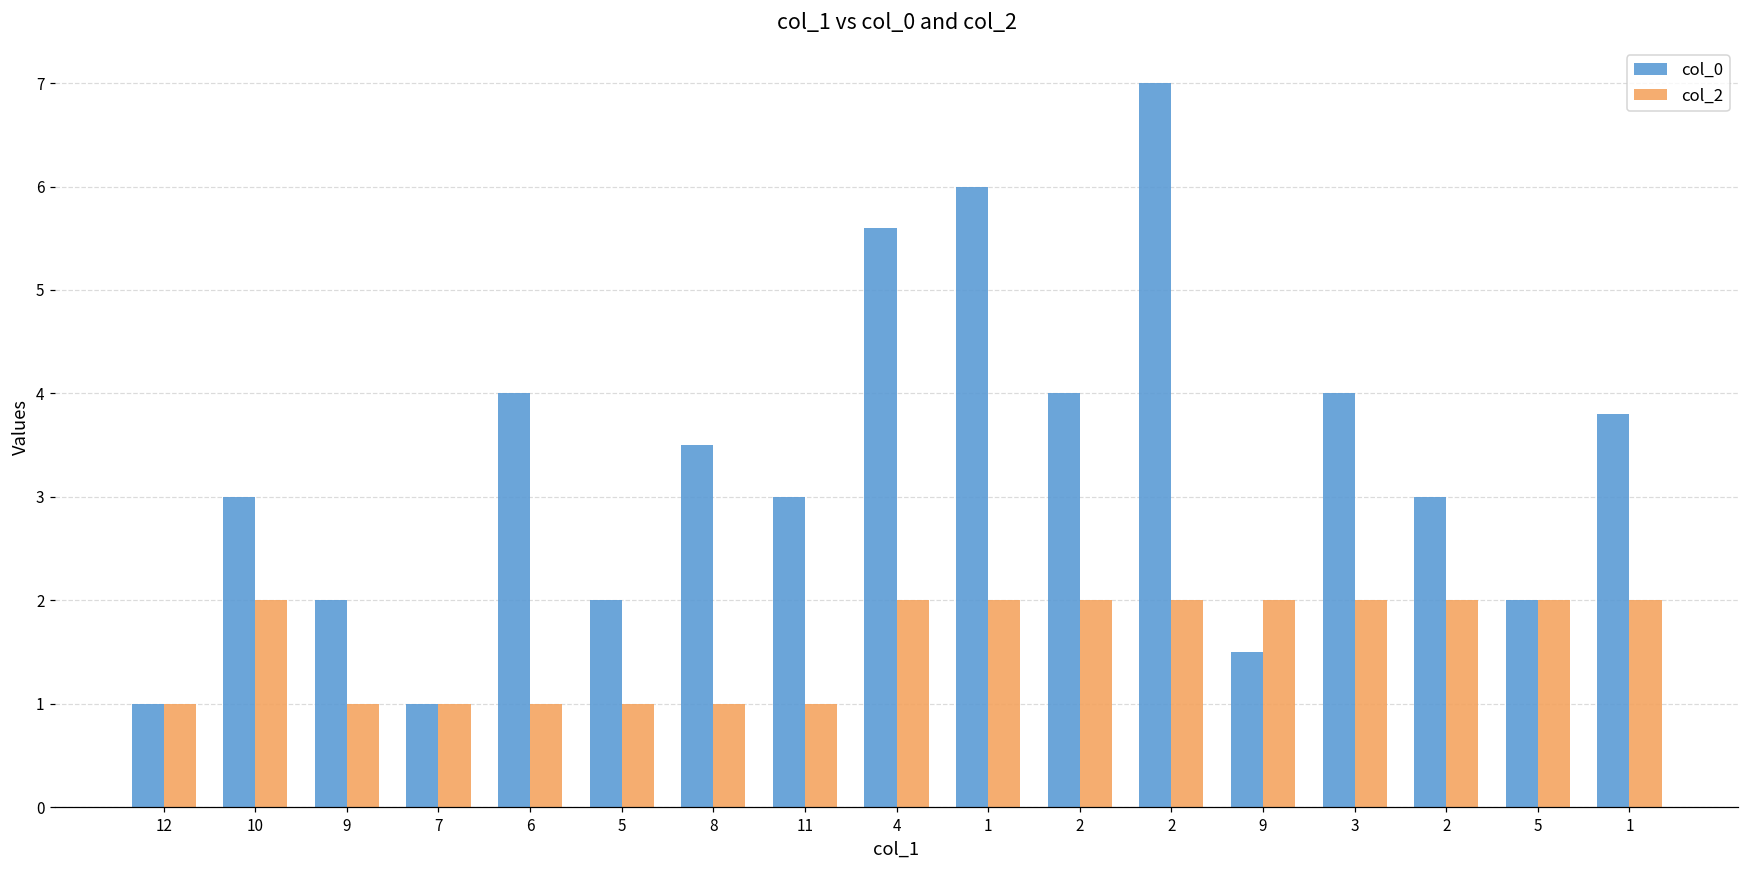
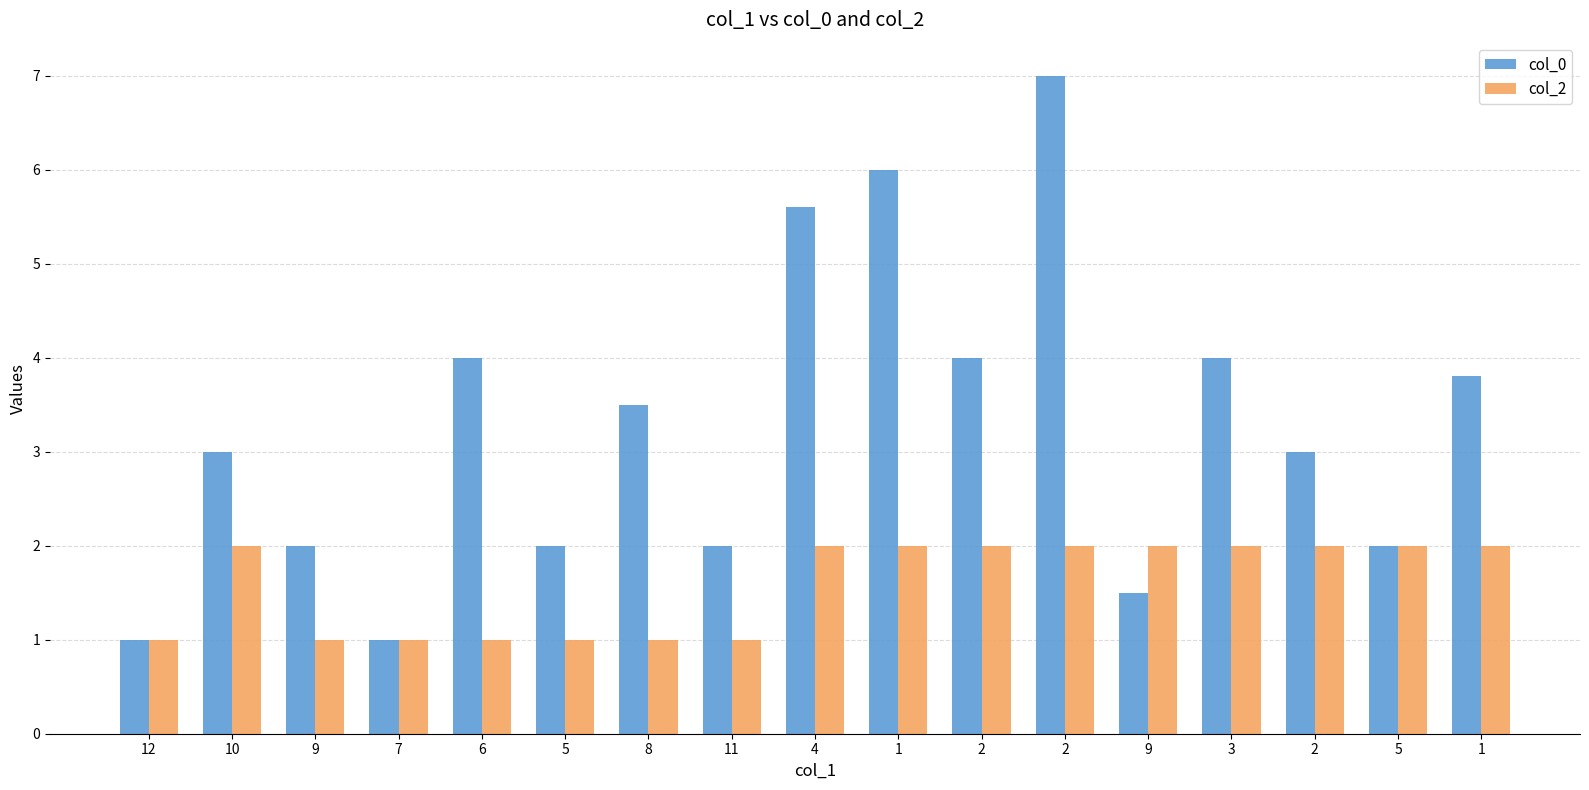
col_0, 11: 3 -> 2
